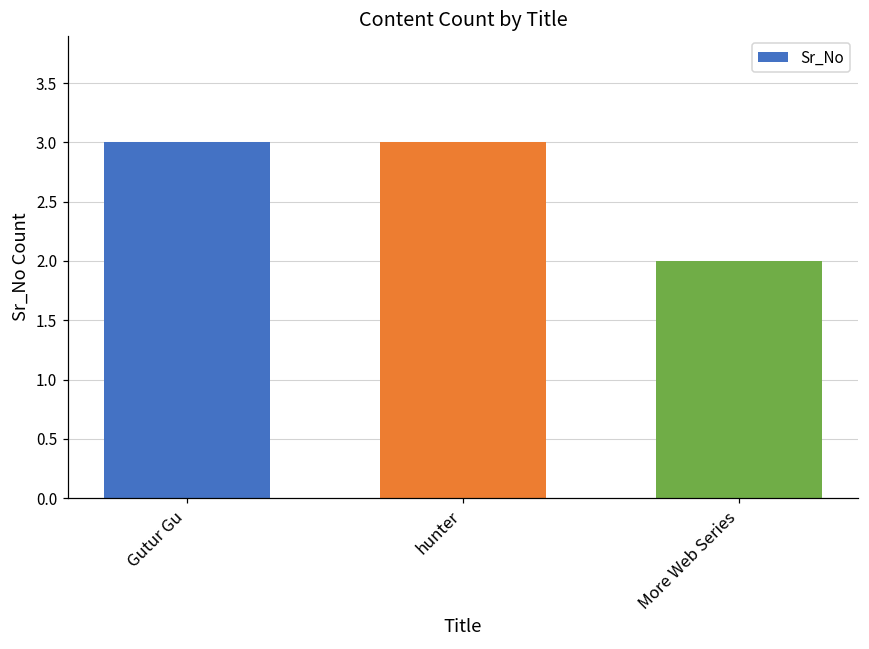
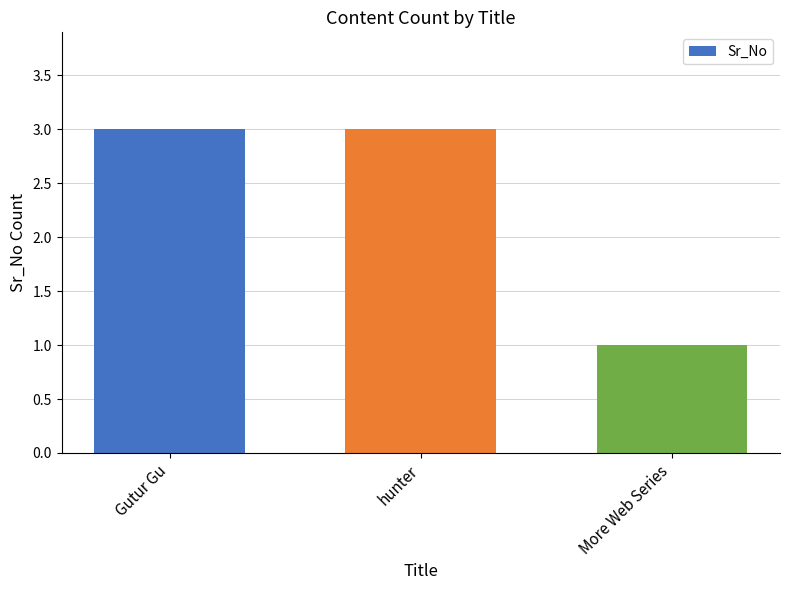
More Web Series: 2 -> 1
